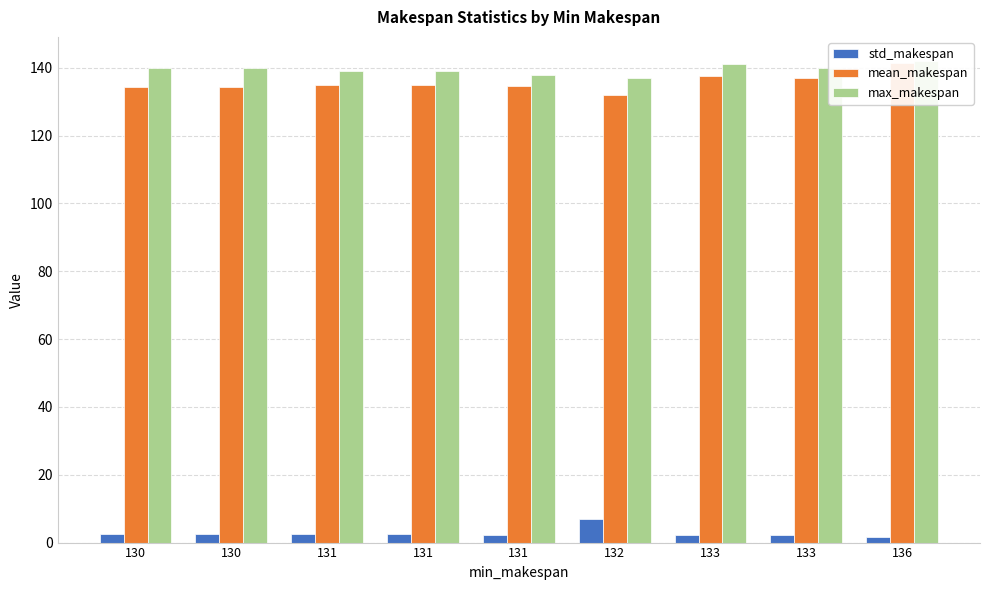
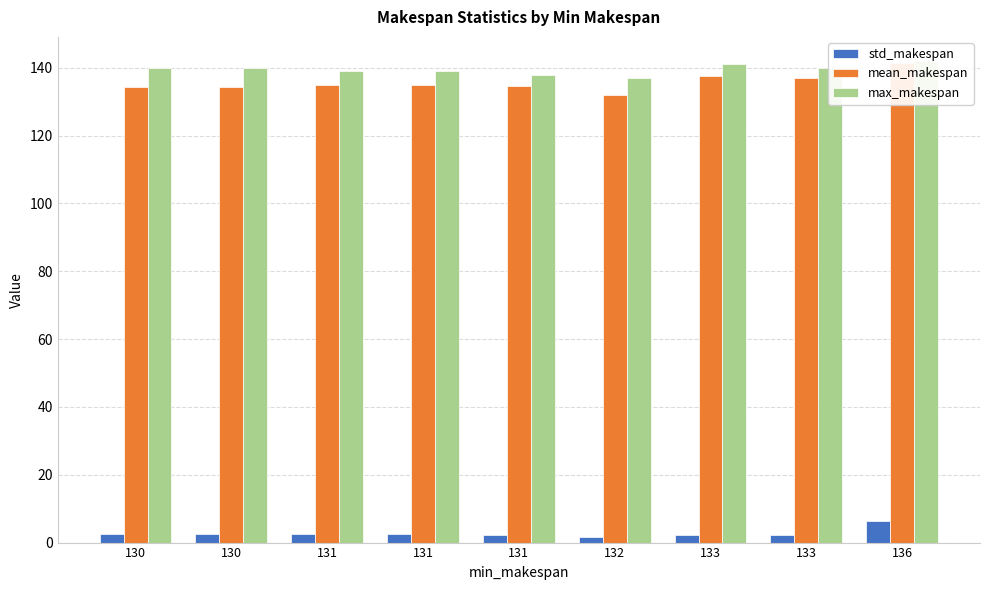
std_makespan, 132: 7 -> 2
std_makespan, 136: 2 -> 6
